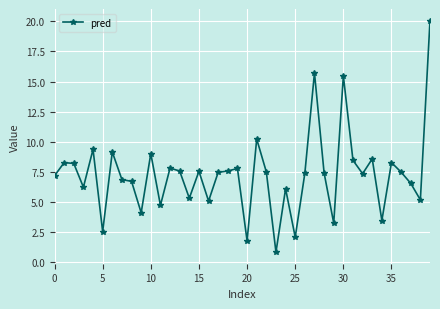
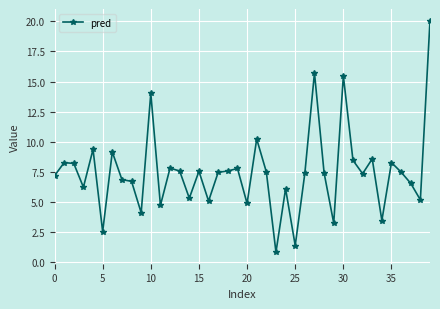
10: 9.0 -> 14.0
20: 1.8 -> 4.9
25: 2.1 -> 1.4
